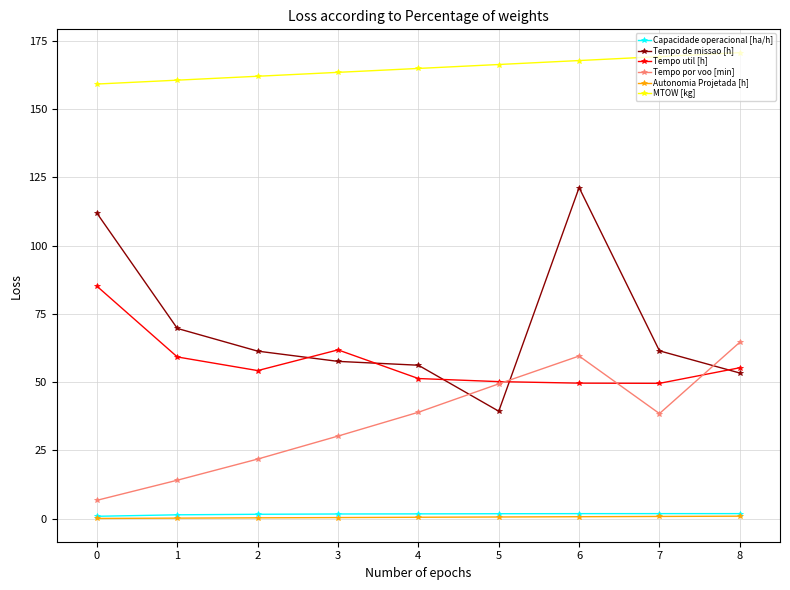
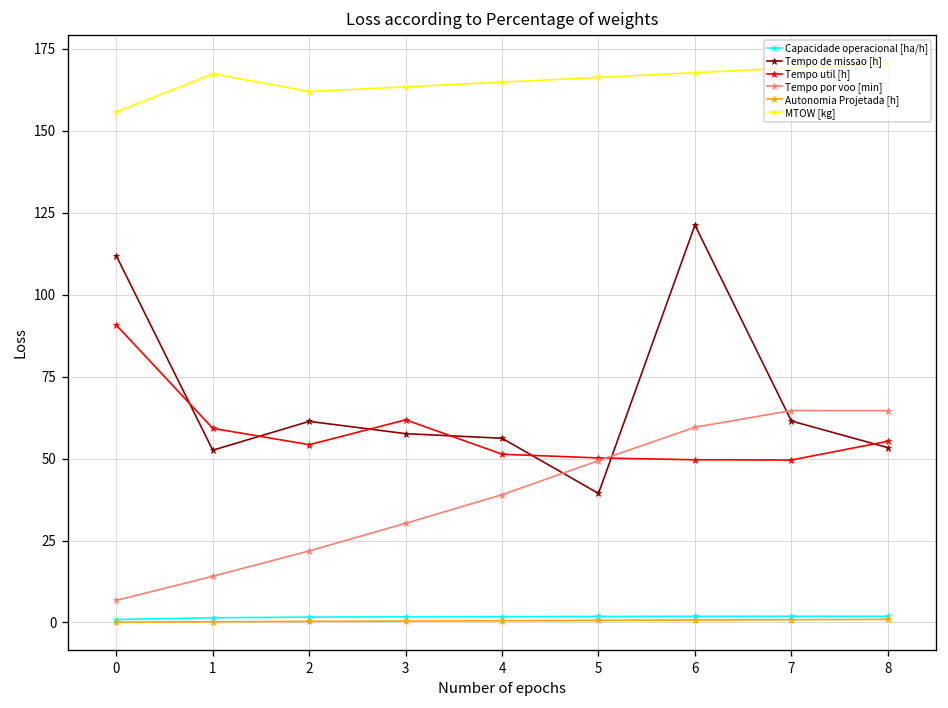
Tempo util [h], 0: 85 -> 91
MTOW [kg], 0: 159 -> 156
Tempo de missao [h], 1: 70 -> 53
MTOW [kg], 1: 161 -> 167
Tempo por voo [min], 7: 38 -> 65
